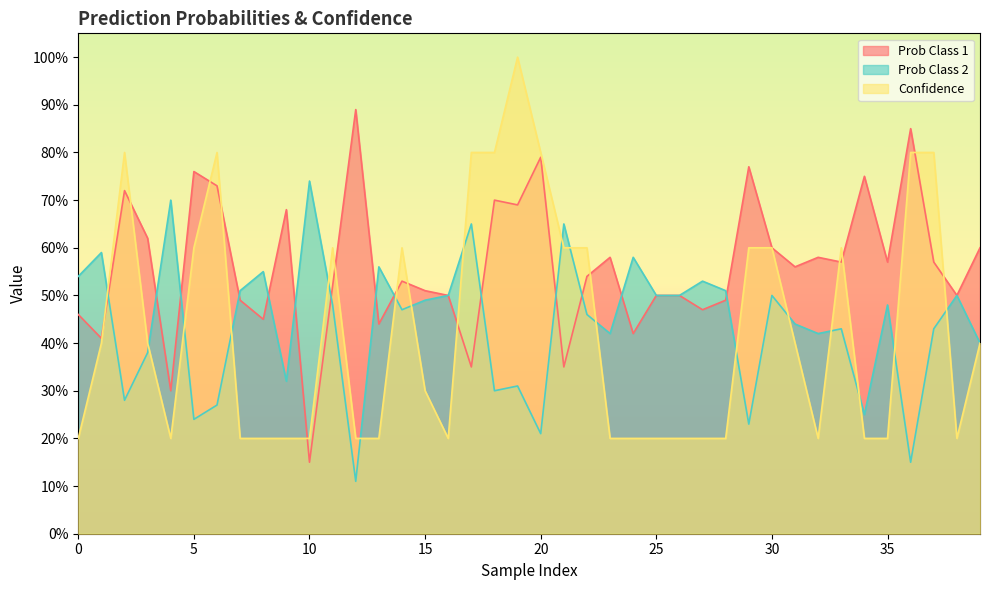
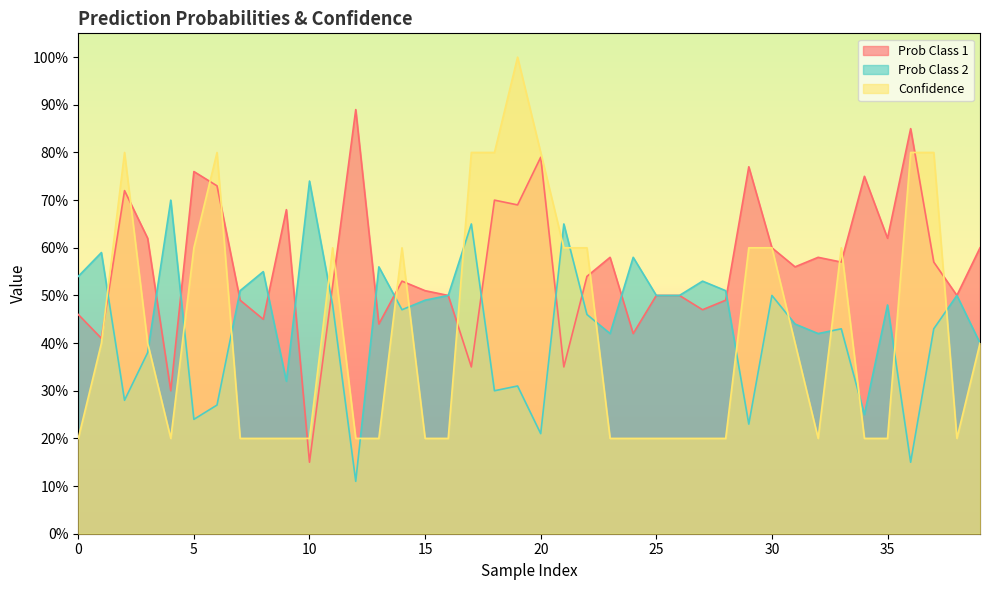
Confidence, 15: 30% -> 20%
Prob Class 1, 35: 57% -> 62%
